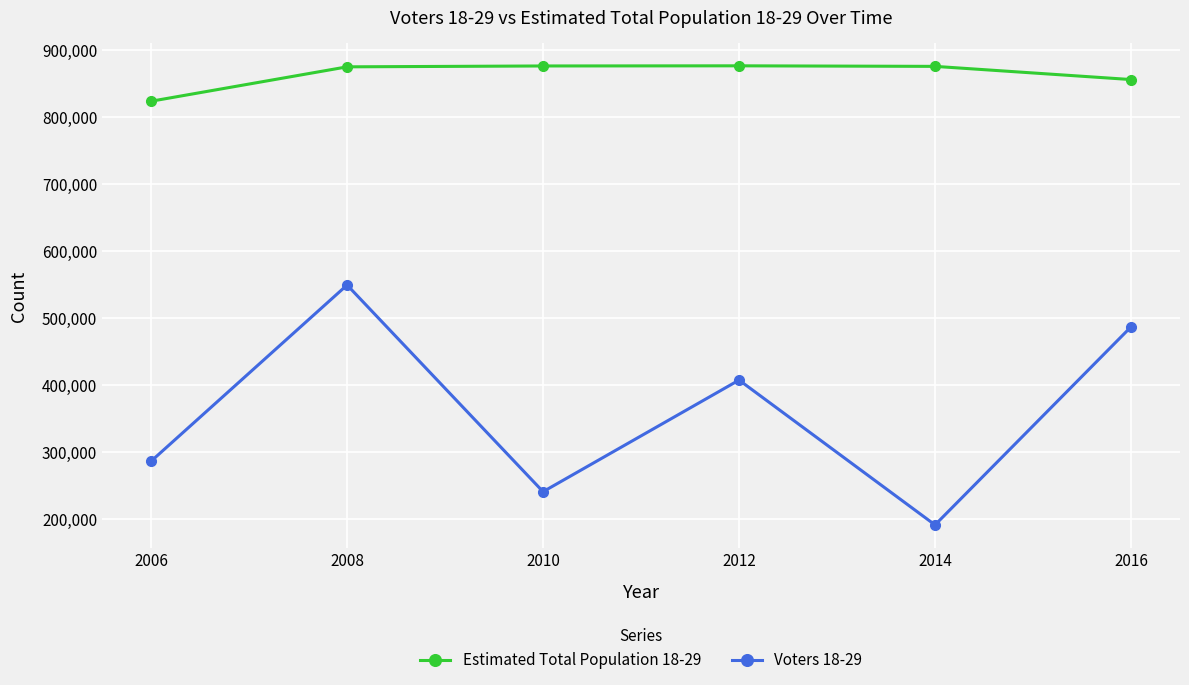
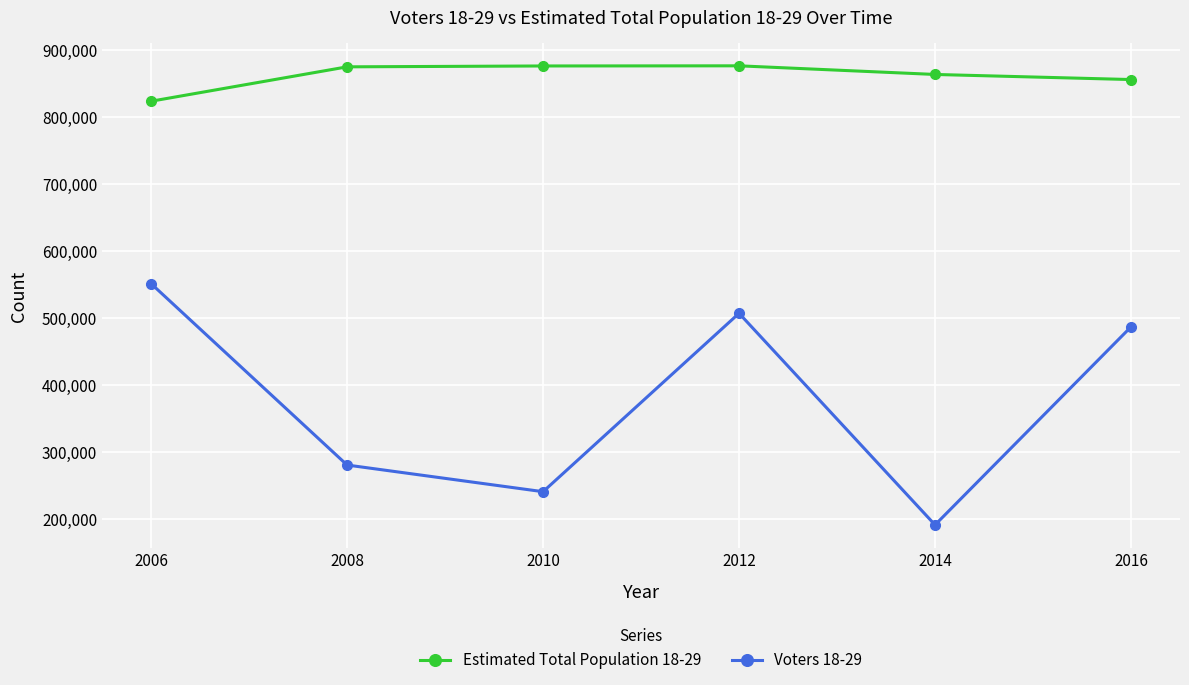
Voters 18-29, 2006: 290,000 -> 550,000
Voters 18-29, 2008: 550,000 -> 280,000
Voters 18-29, 2012: 410,000 -> 510,000
Estimated Total Population 18-29, 2014: 870,000 -> 860,000
